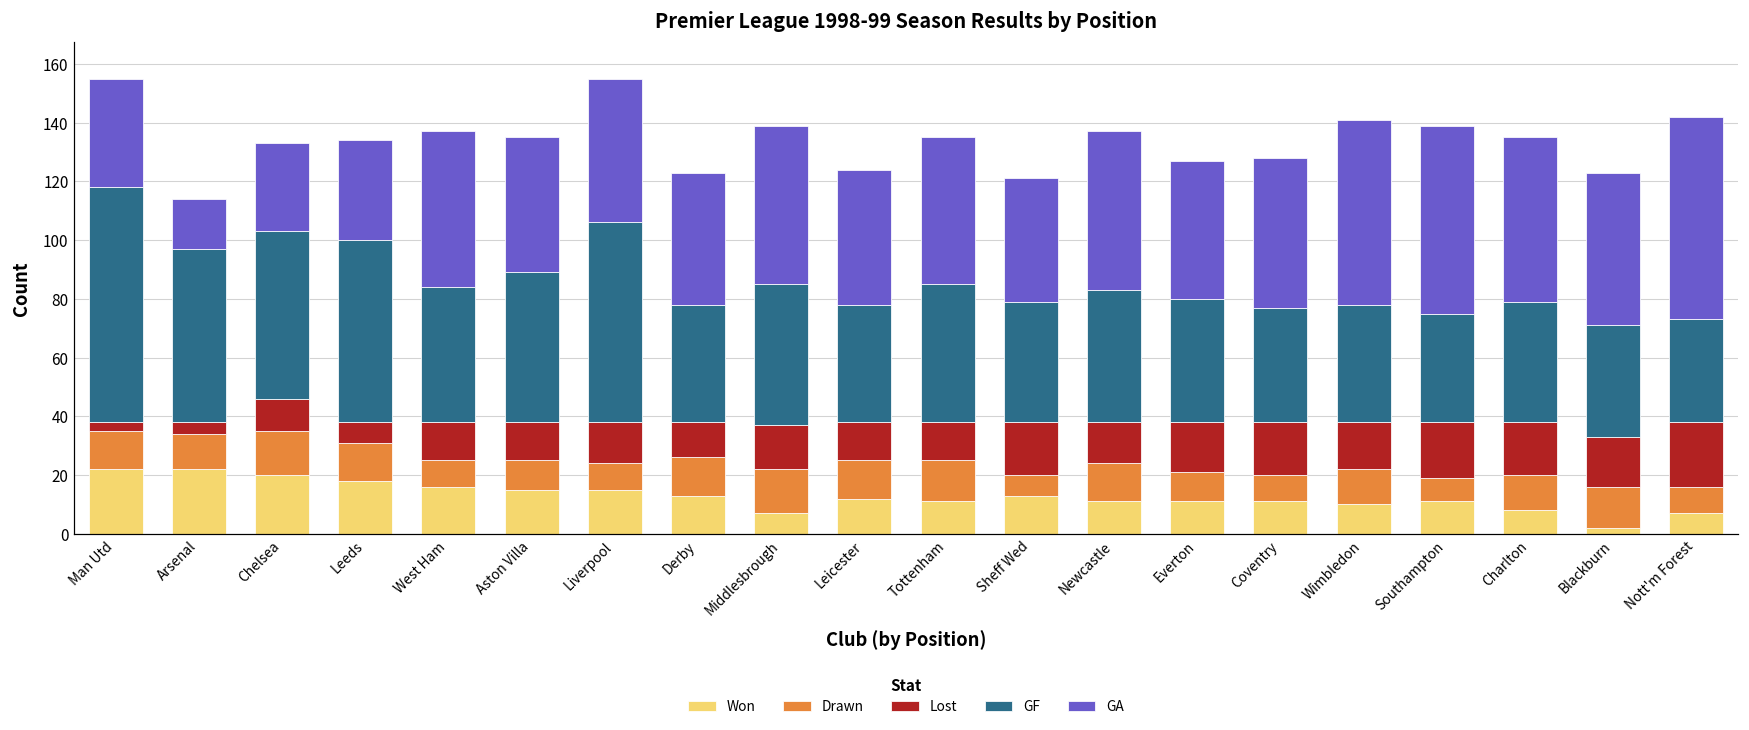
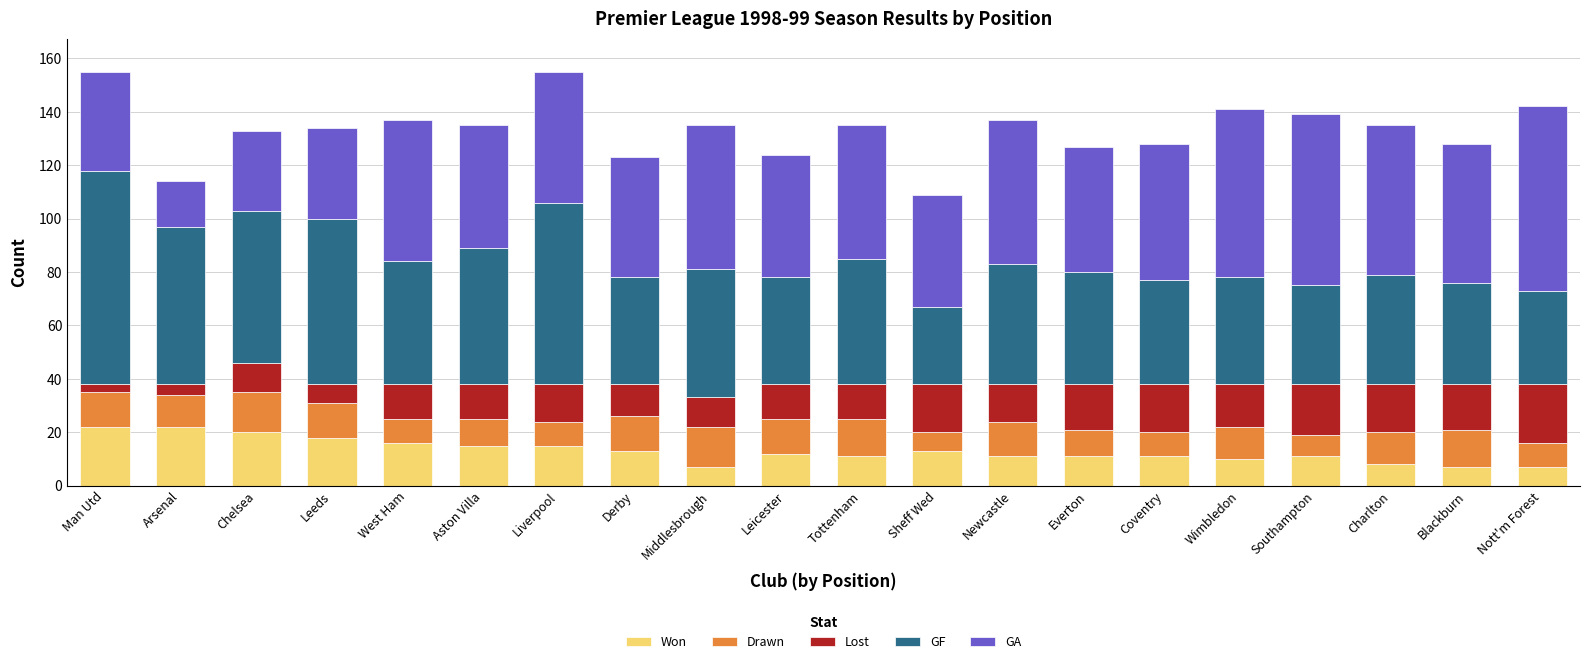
Lost, Middlesbrough: 15 -> 11
GF, Sheff Wed: 41 -> 29
Won, Blackburn: 2 -> 7
